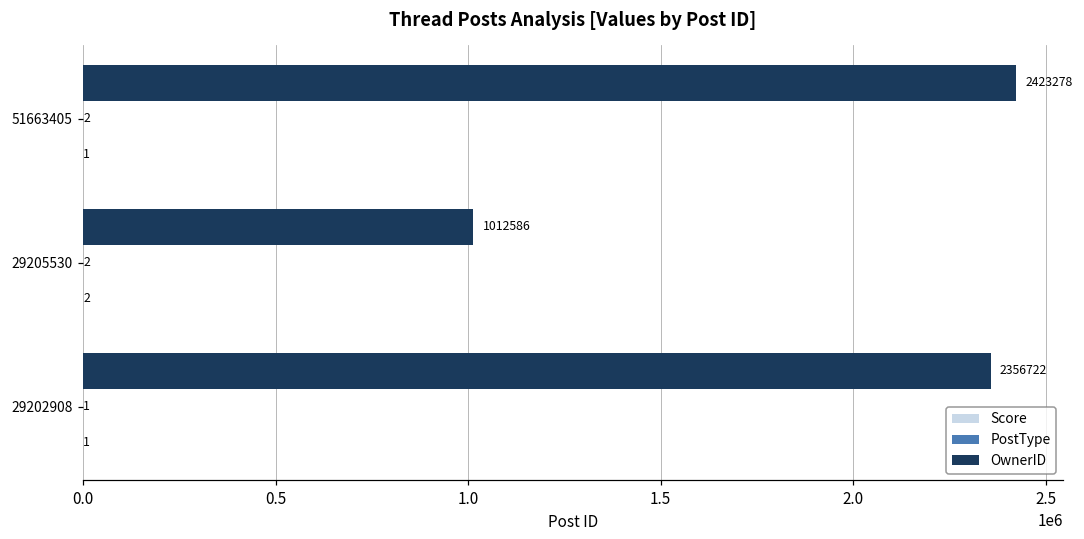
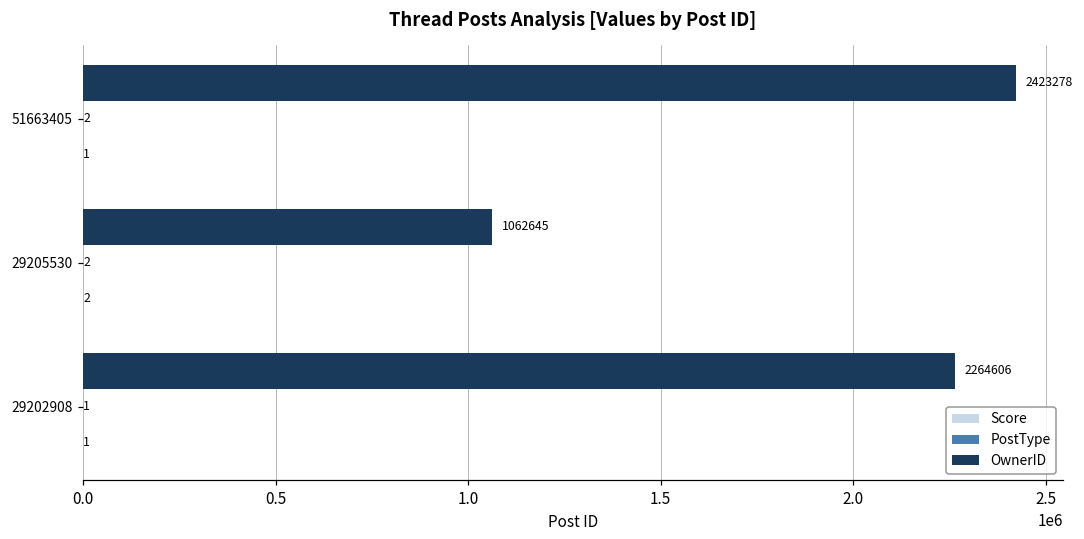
OwnerID, 29205530: 1012586 -> 1062645
OwnerID, 29202908: 2356722 -> 2264606
